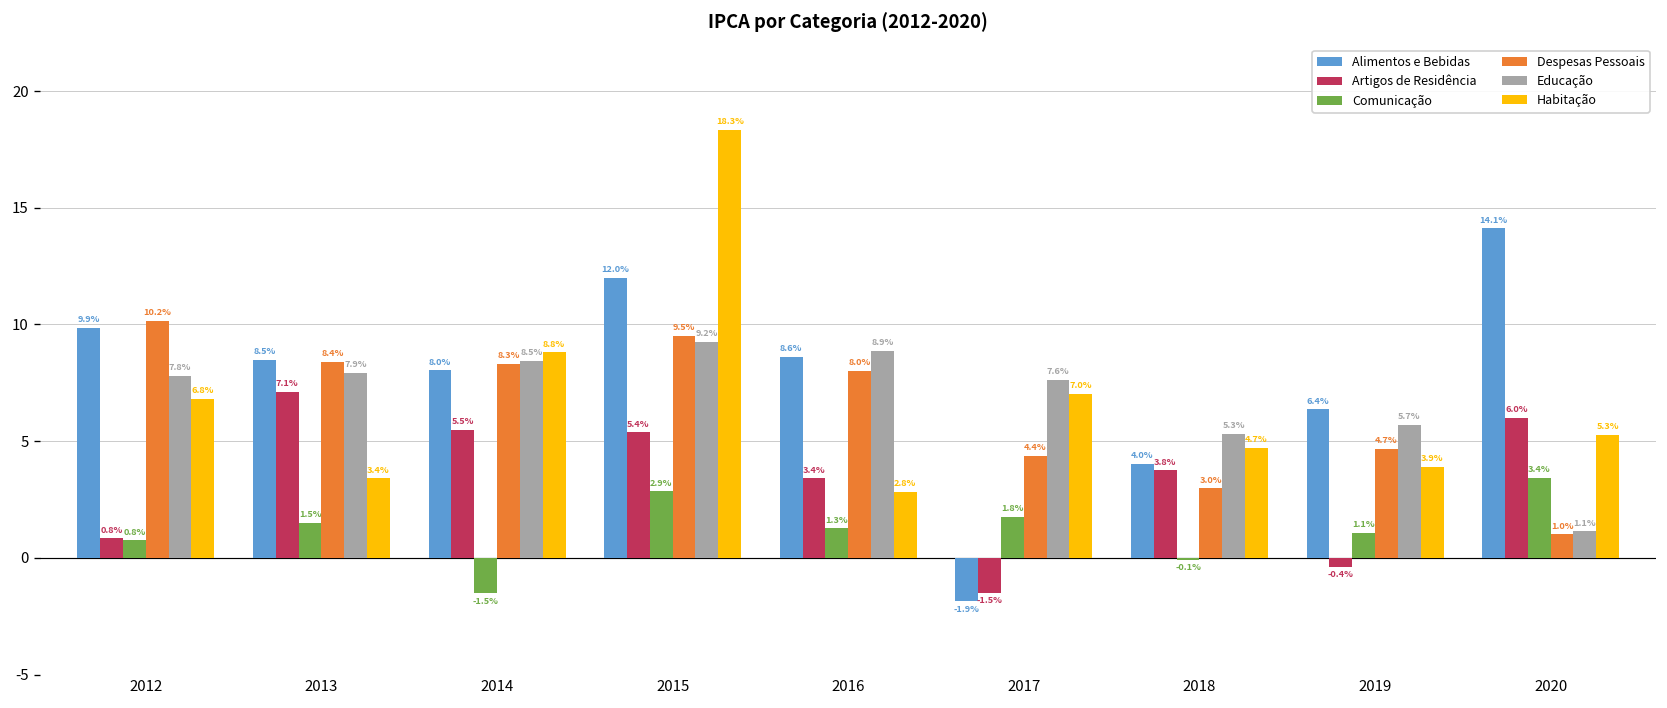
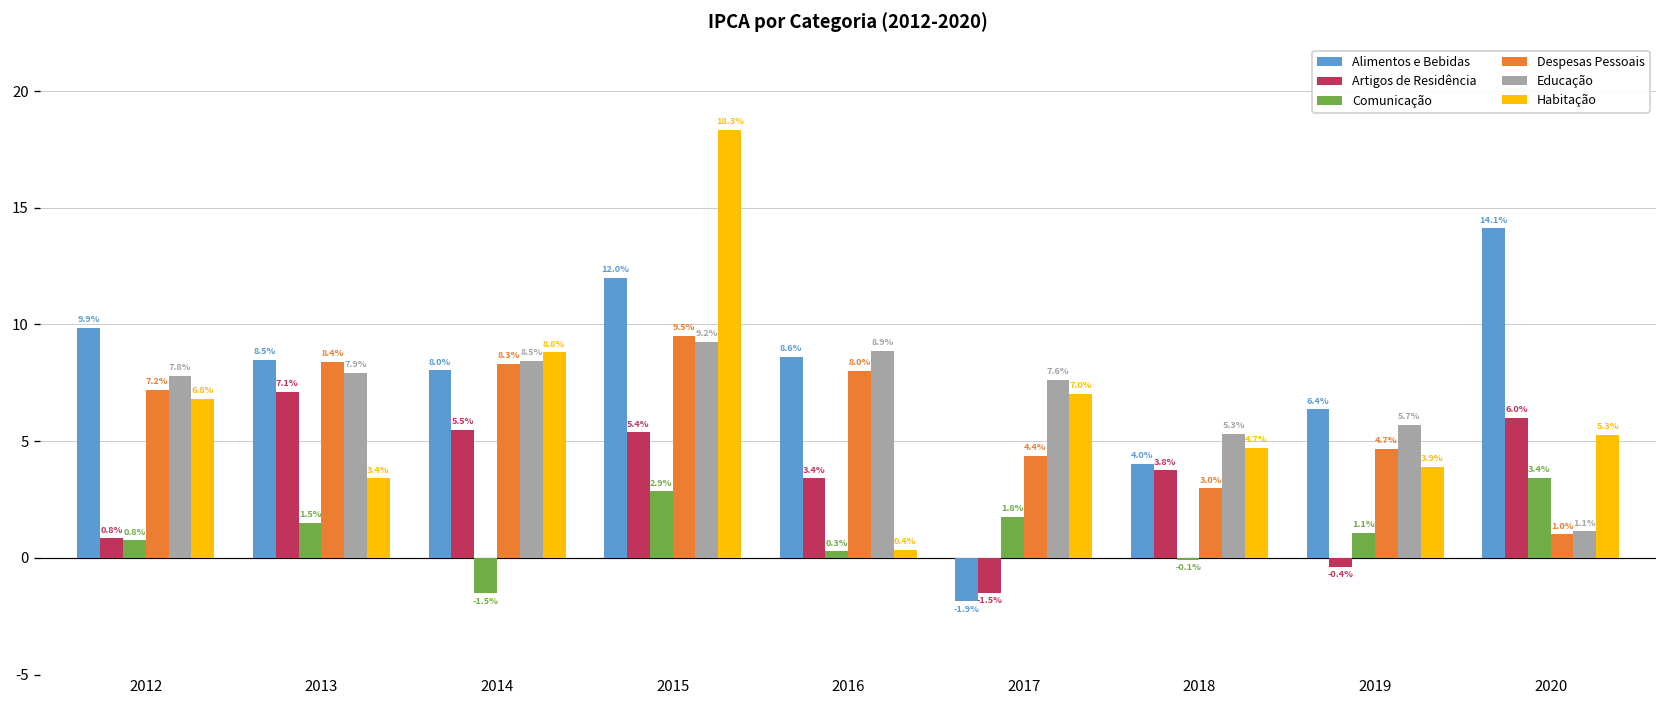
Despesas Pessoais, 2012: 10.2% -> 7.2%
Comunicação, 2016: 1.3% -> 0.3%
Habitação, 2016: 2.8% -> 0.4%
